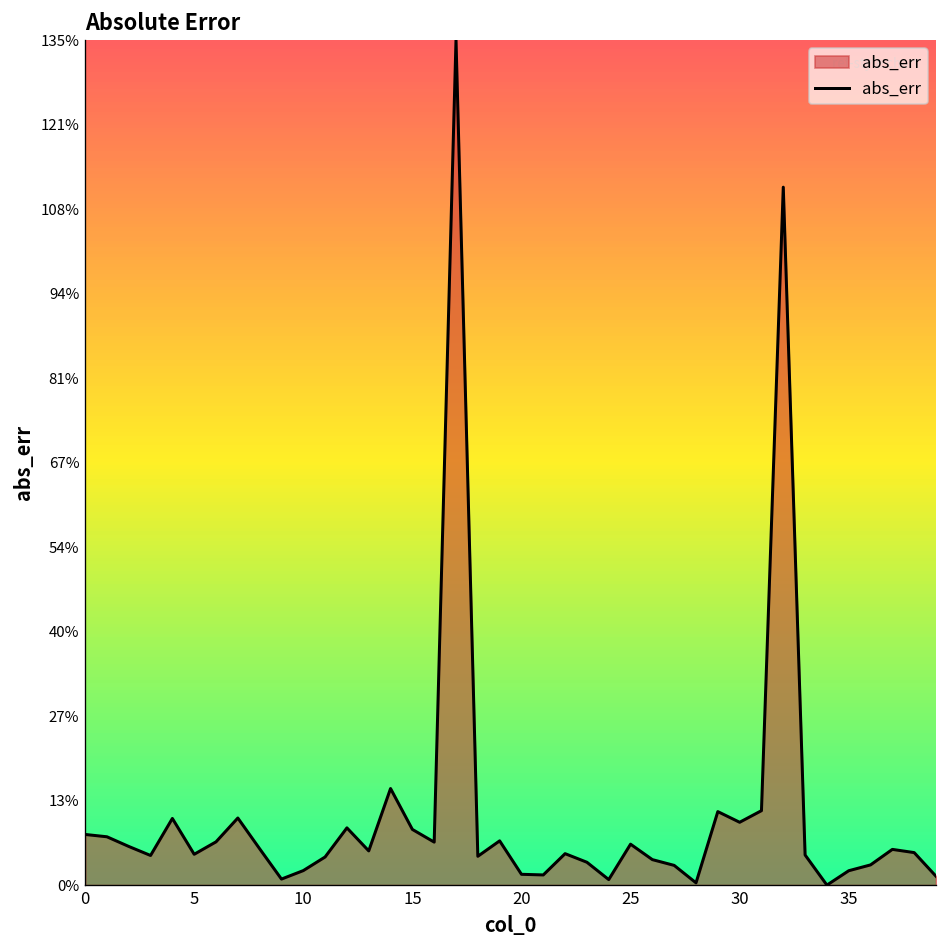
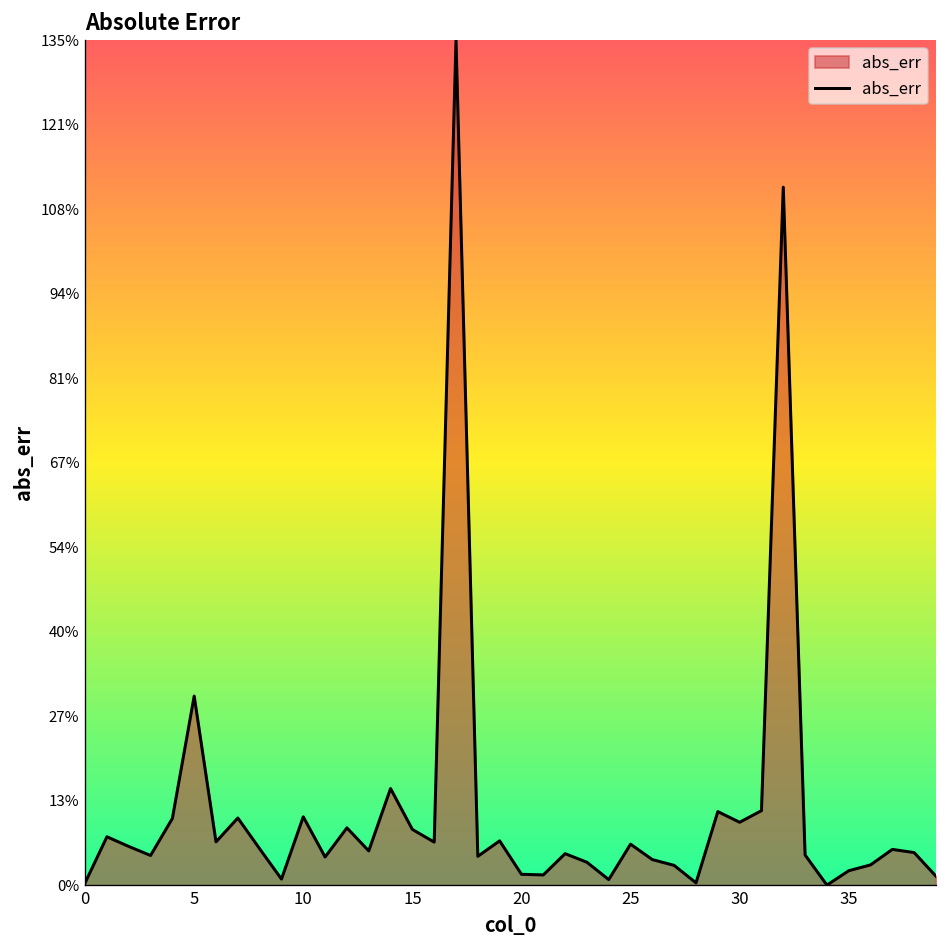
0: 8% -> 0%
5: 5% -> 30%
10: 2% -> 11%
